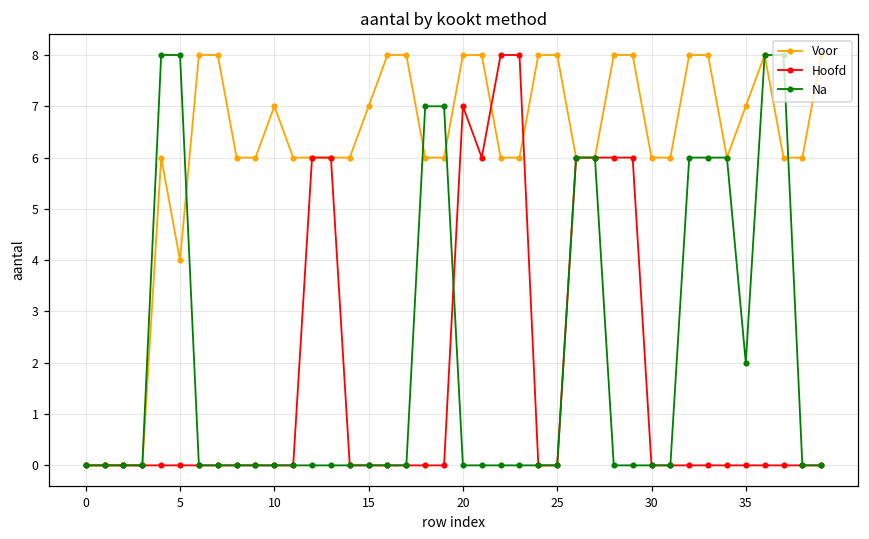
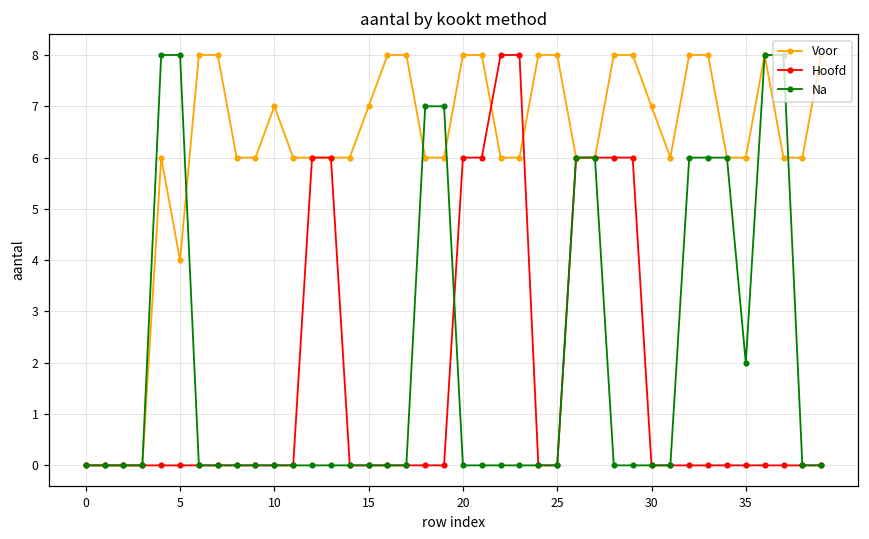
Hoofd, 20: 7 -> 6
Voor, 30: 6 -> 7
Voor, 35: 7 -> 6
